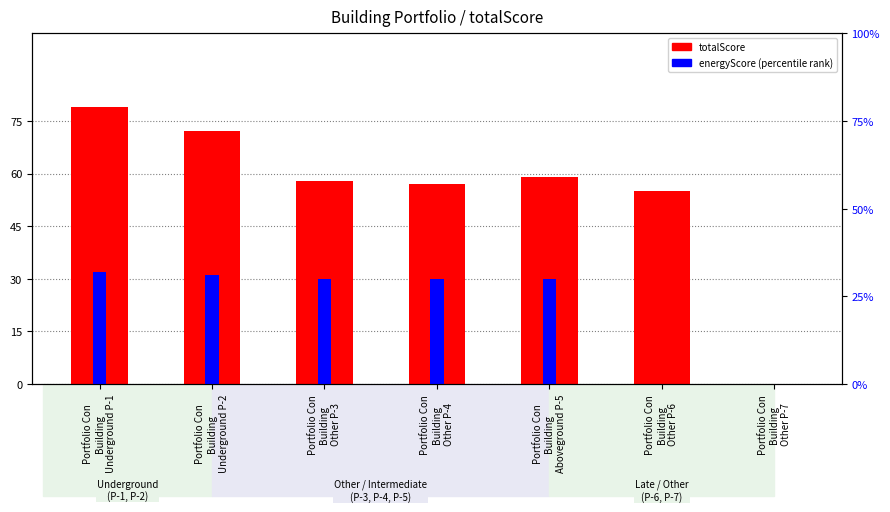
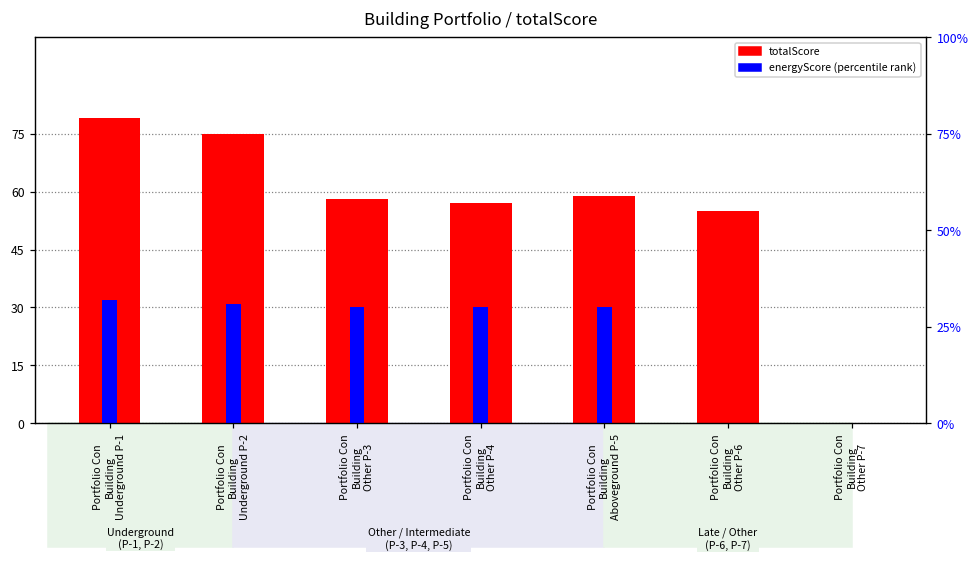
totalScore, Portfolio Con Building Underground P-2: 72 -> 75
